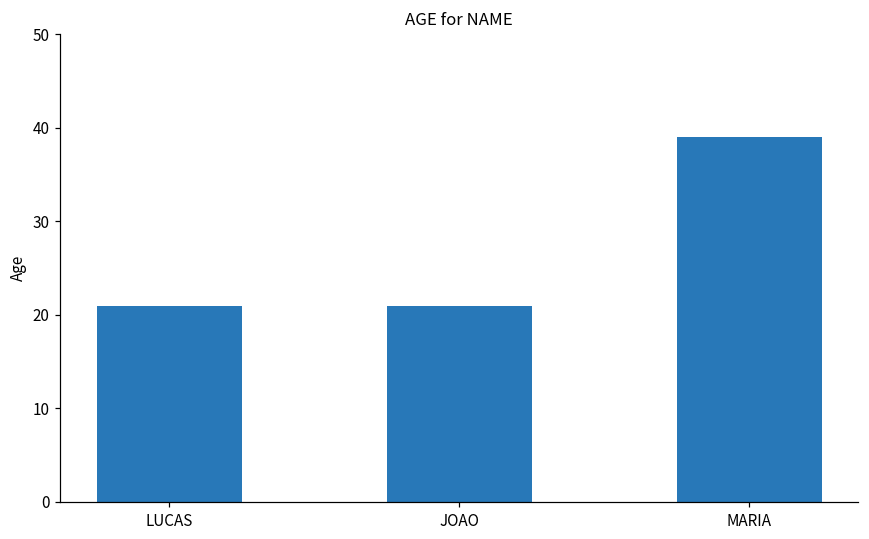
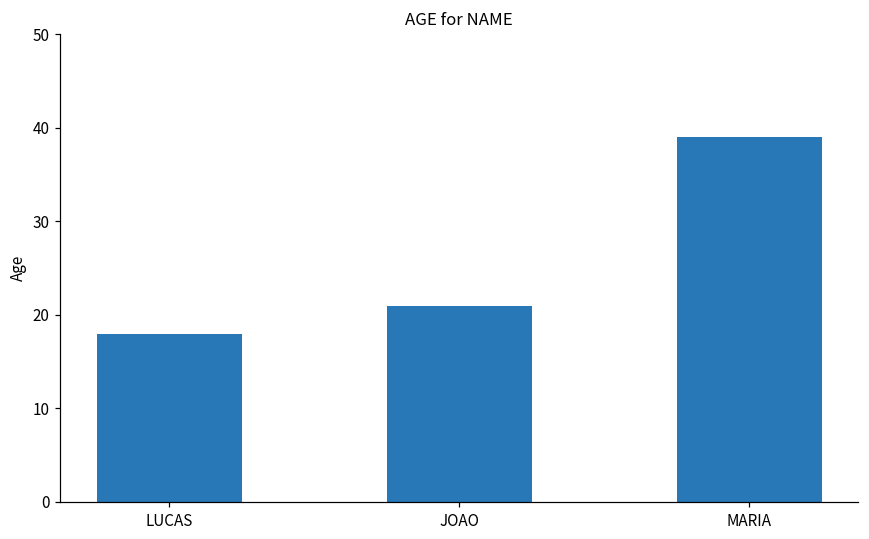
LUCAS: 21 -> 18
